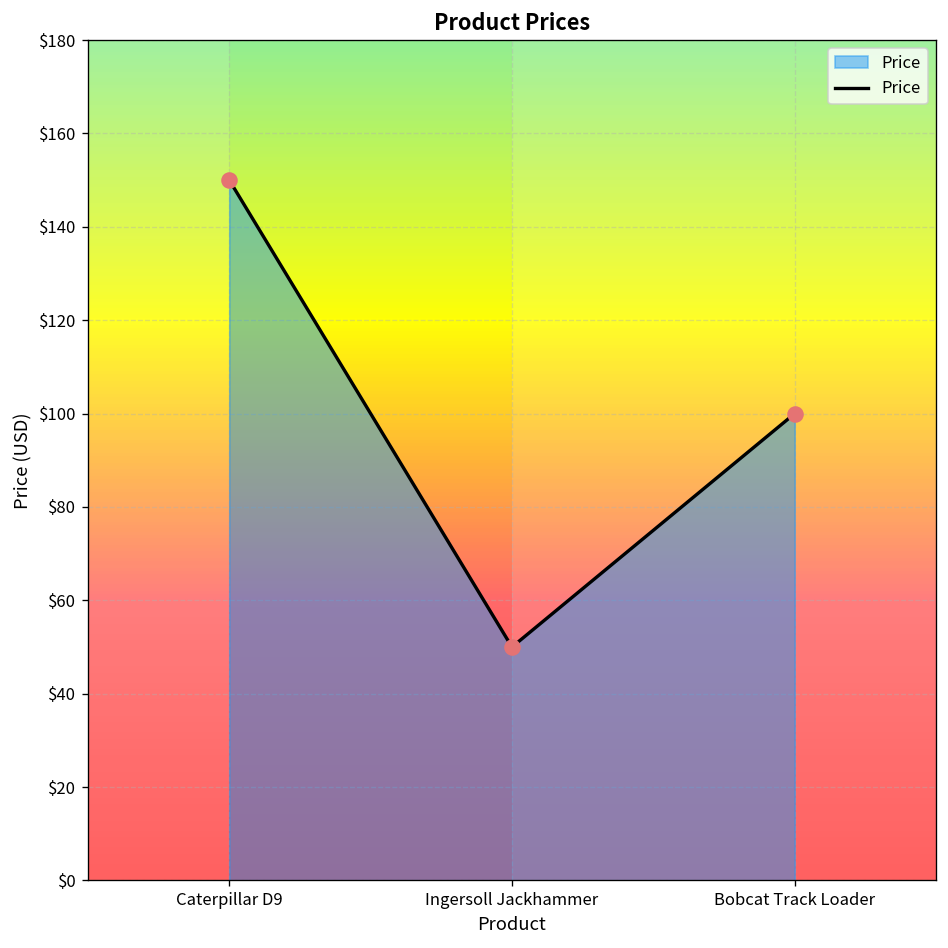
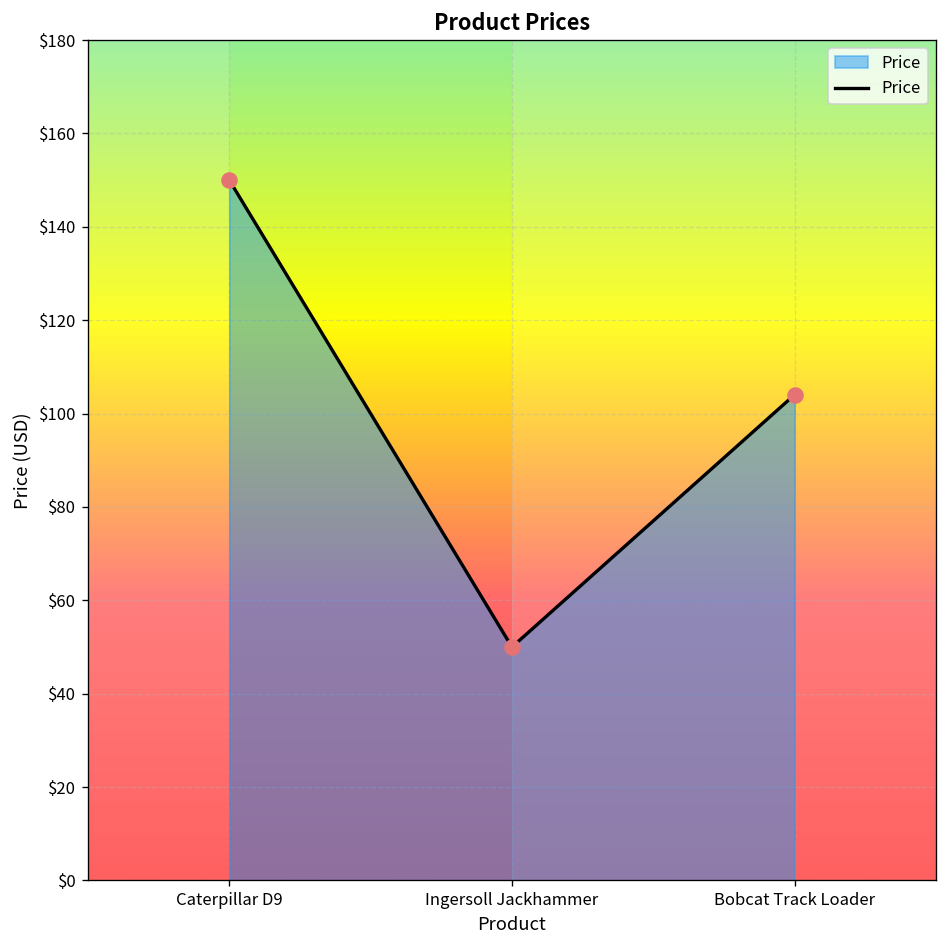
Bobcat Track Loader: $100 -> $104
